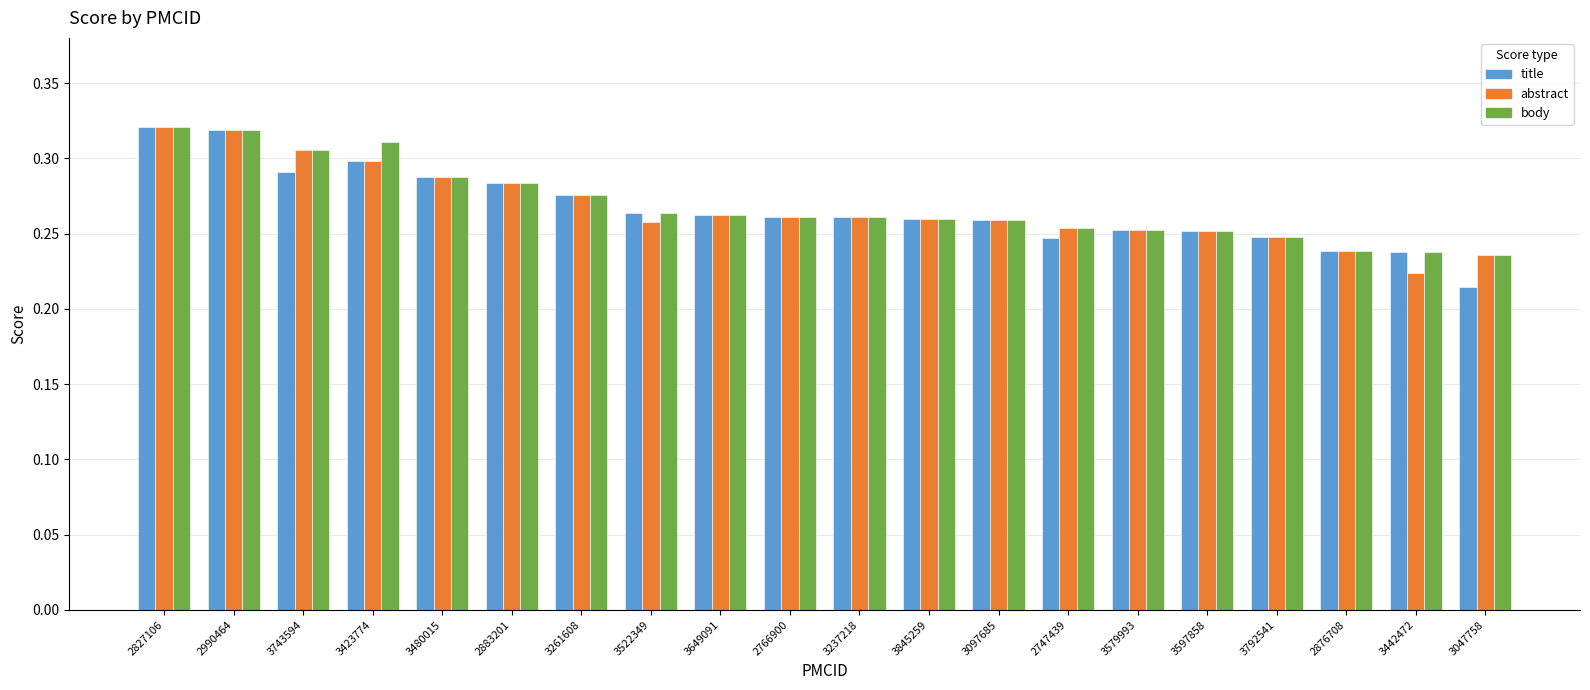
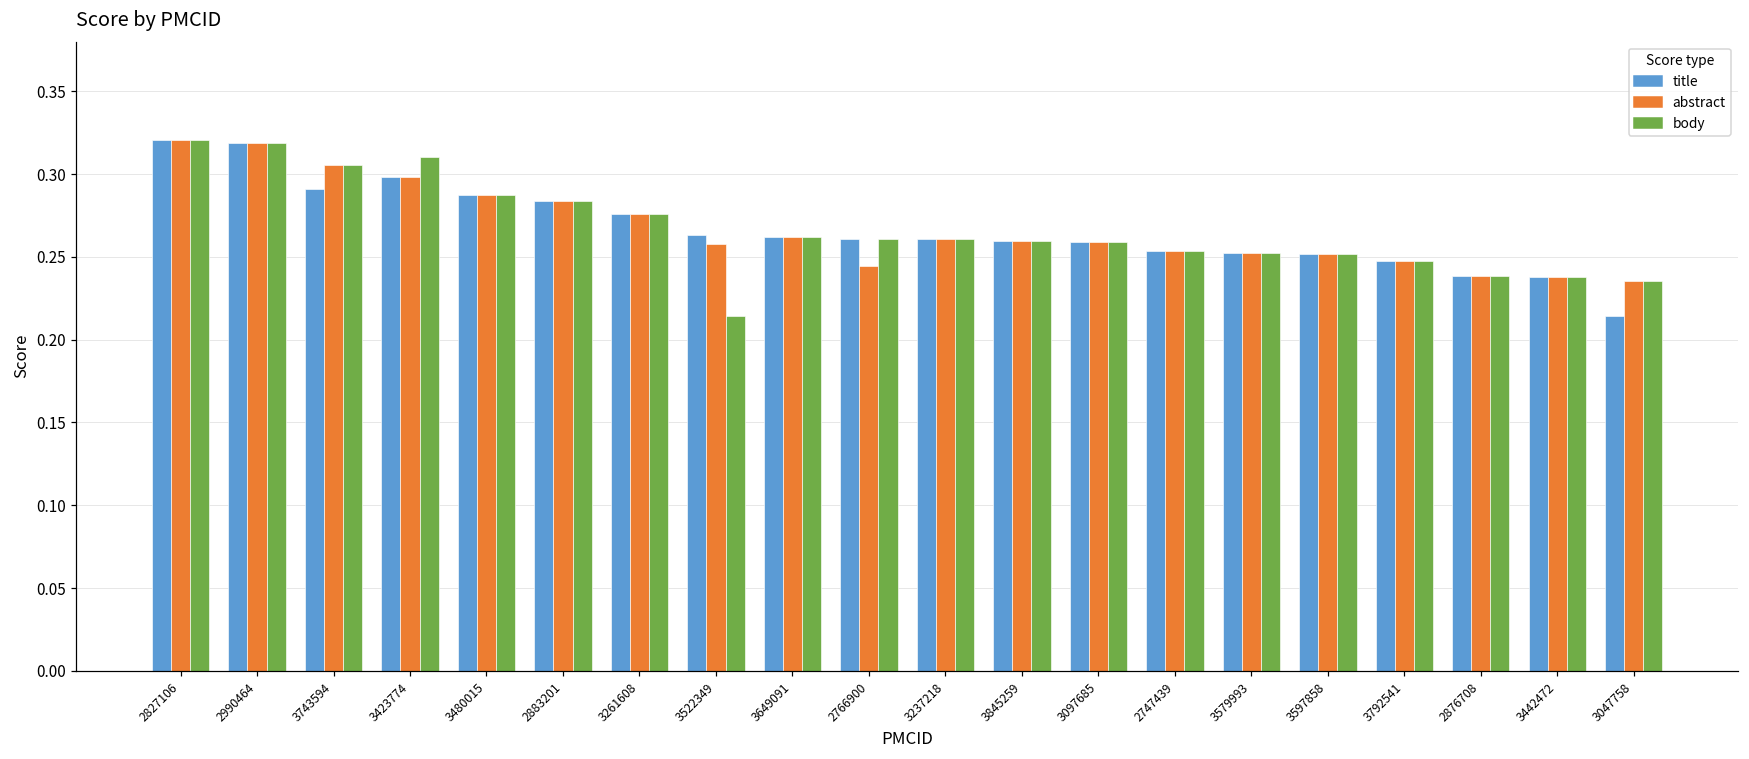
body, 3522349: 0.263 -> 0.214
abstract, 2766900: 0.261 -> 0.245
title, 2747439: 0.247 -> 0.253
abstract, 3442472: 0.224 -> 0.238
